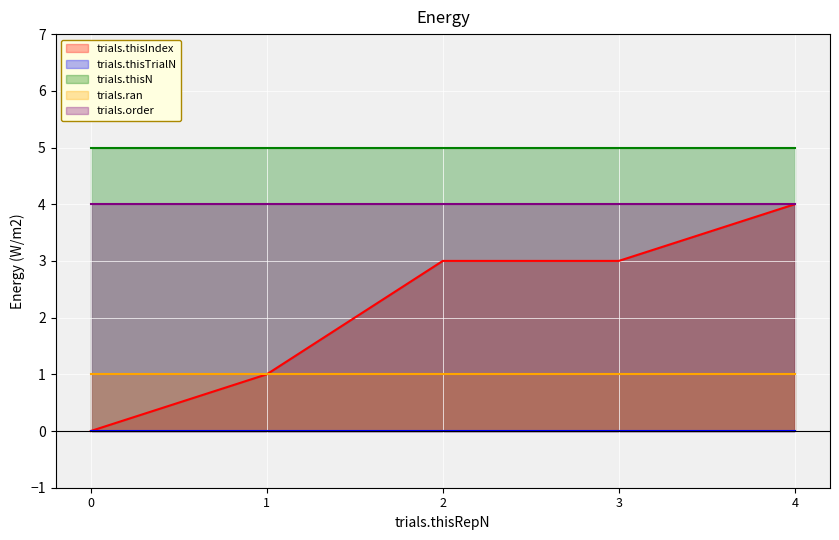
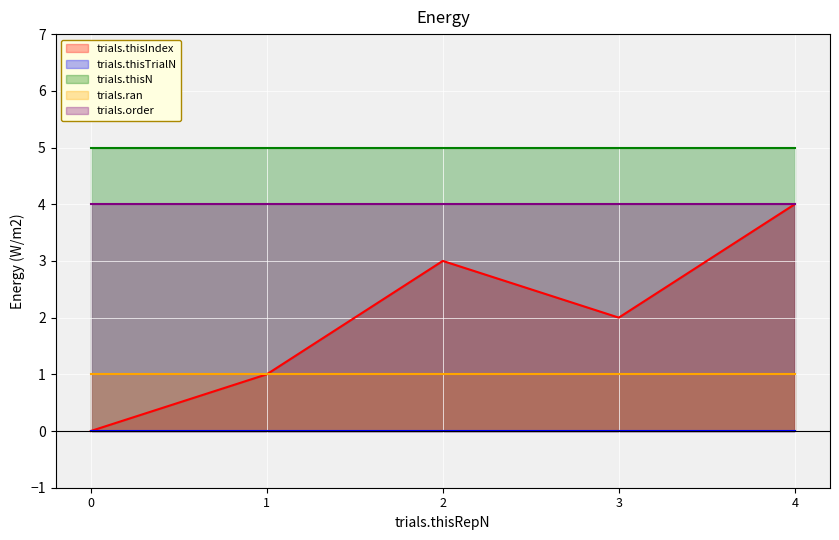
trials.thisIndex, 3: 3 -> 2
